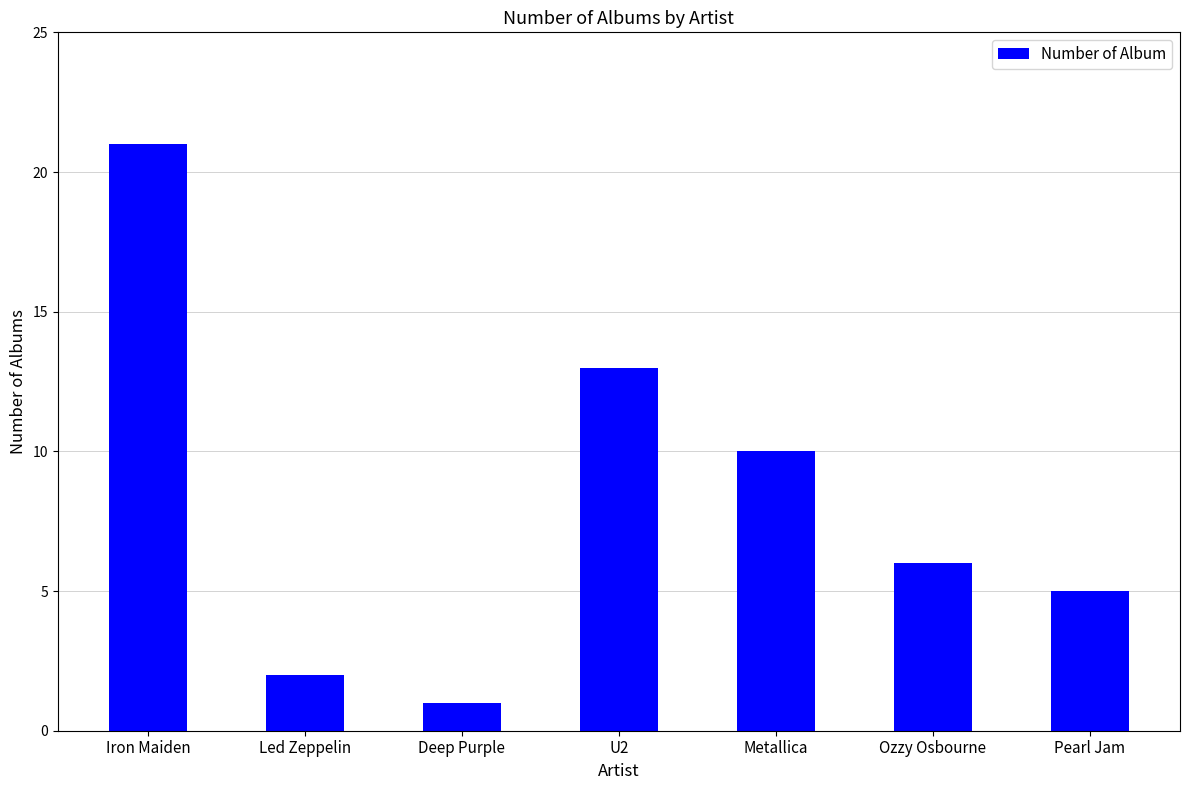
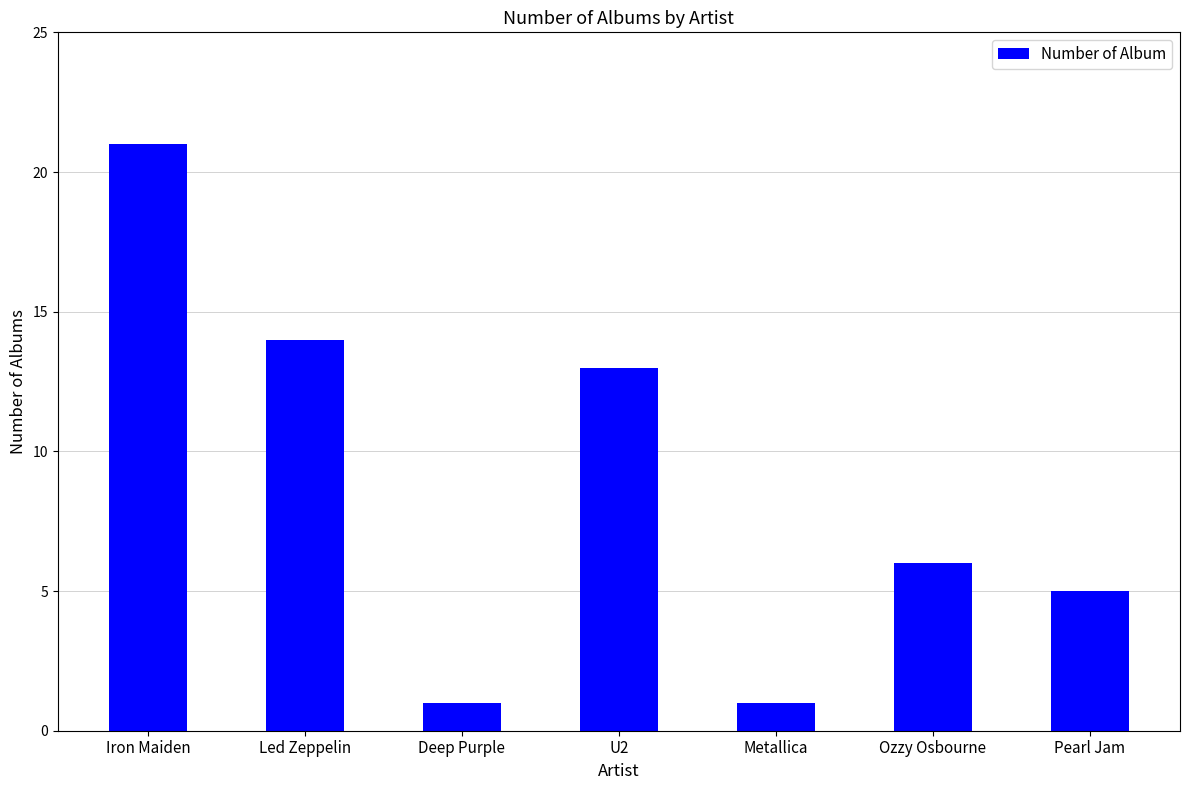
Led Zeppelin: 2 -> 14
Metallica: 10 -> 1
